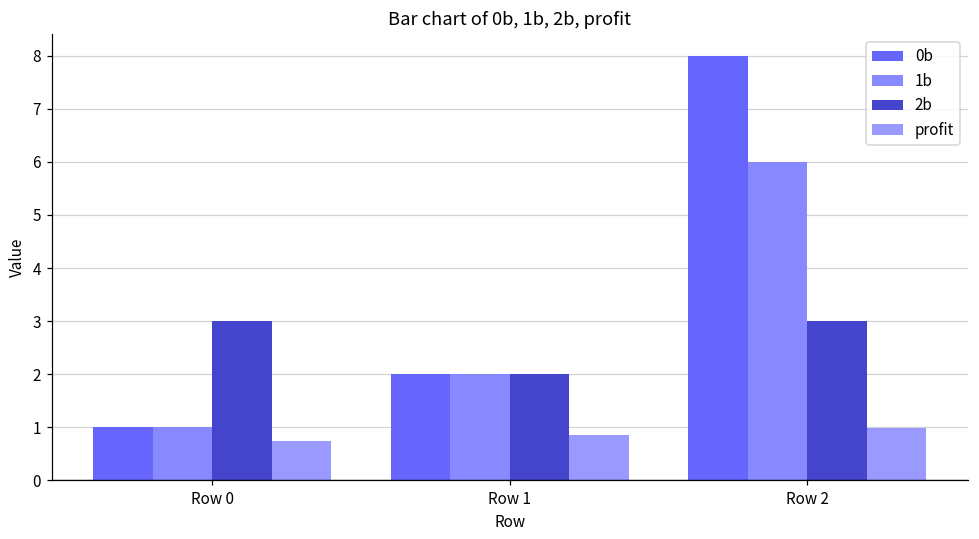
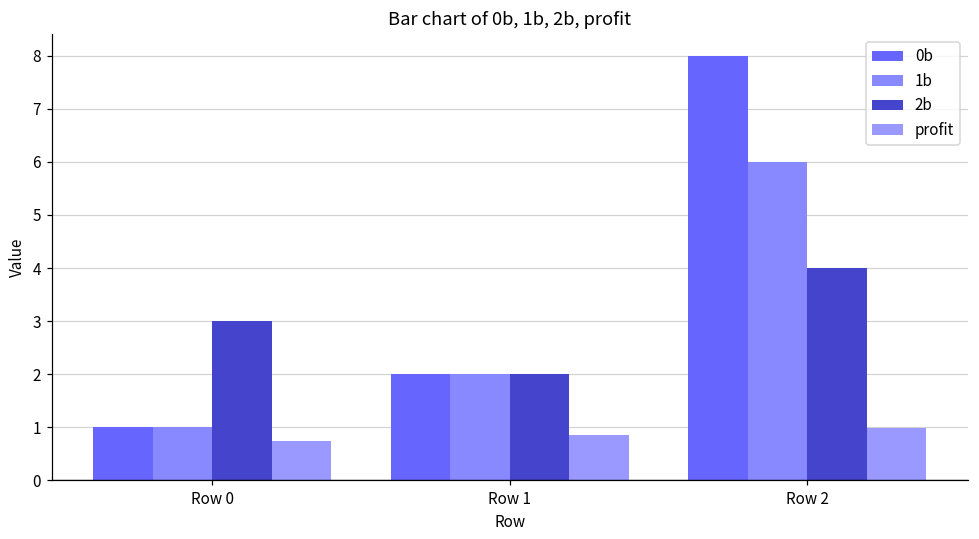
2b, Row 2: 3 -> 4
